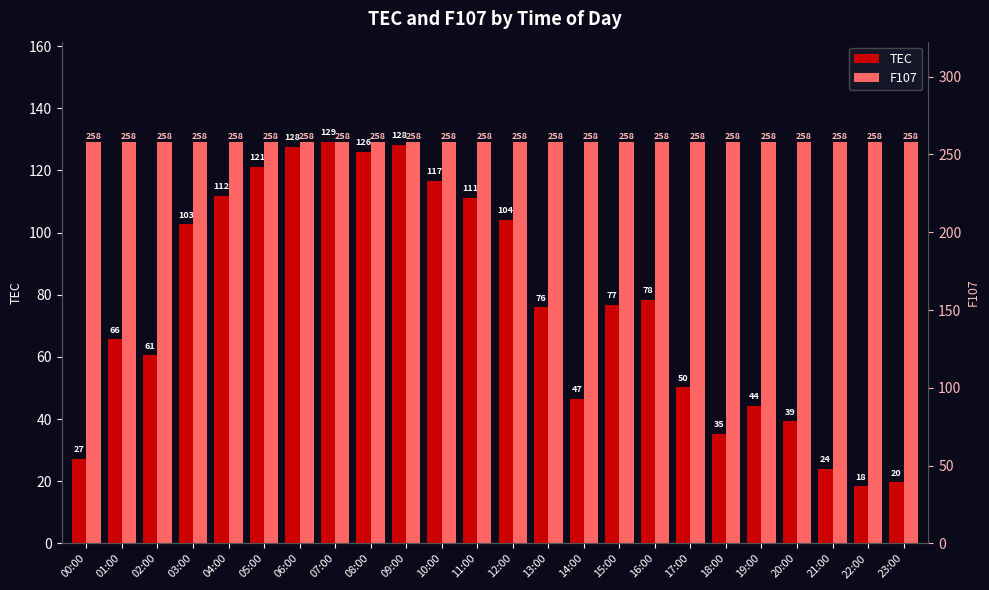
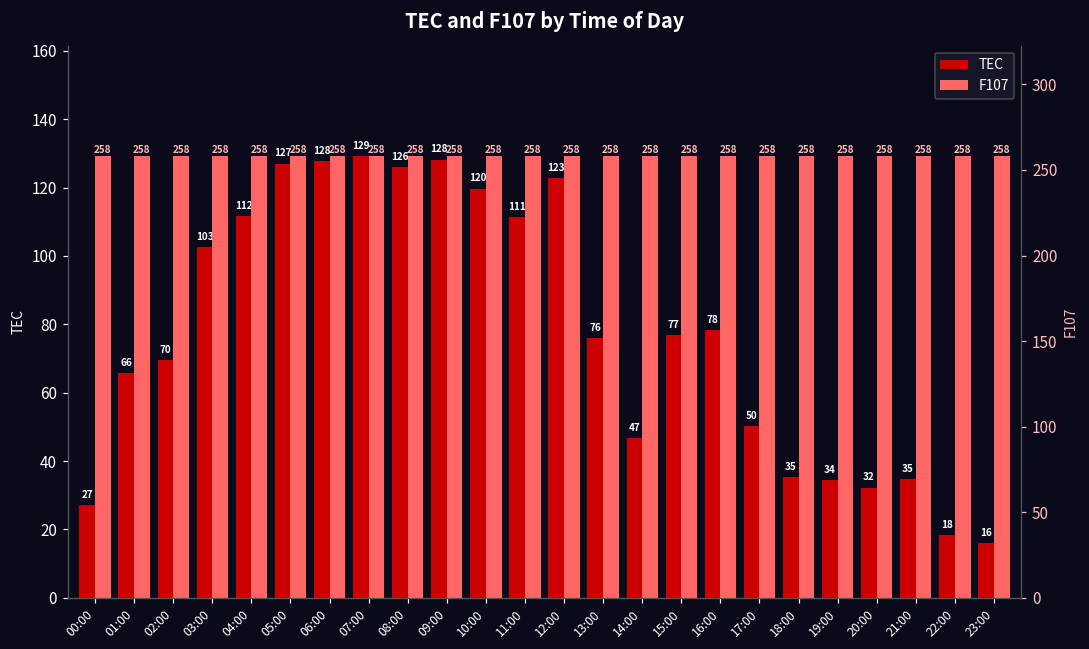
TEC, 02:00: 61 -> 70
TEC, 05:00: 121 -> 127
TEC, 10:00: 117 -> 120
TEC, 12:00: 104 -> 123
TEC, 19:00: 44 -> 34
TEC, 20:00: 39 -> 32
TEC, 21:00: 24 -> 35
TEC, 23:00: 20 -> 16
